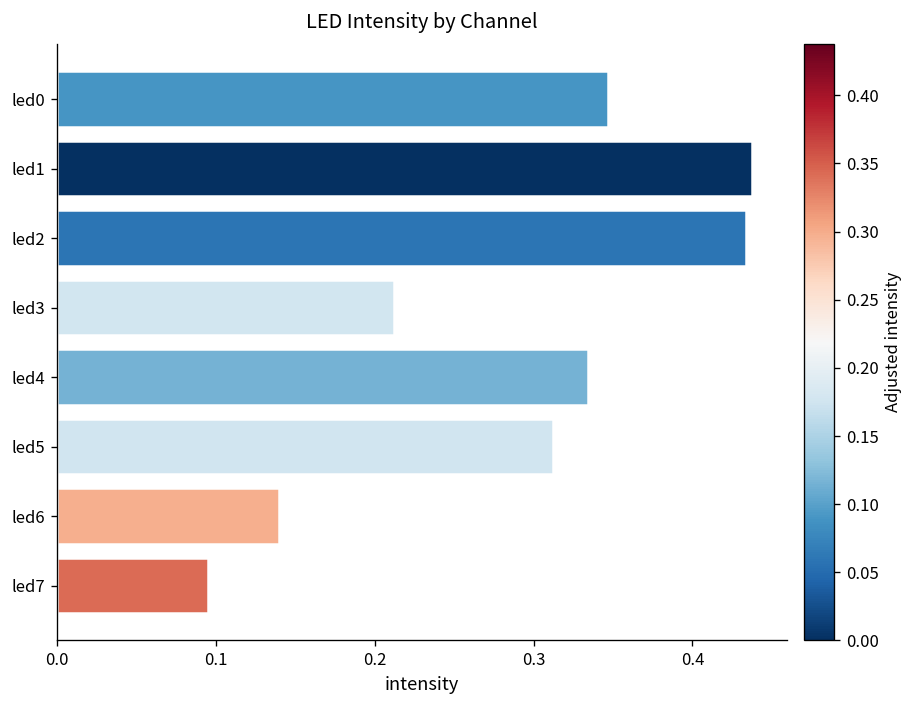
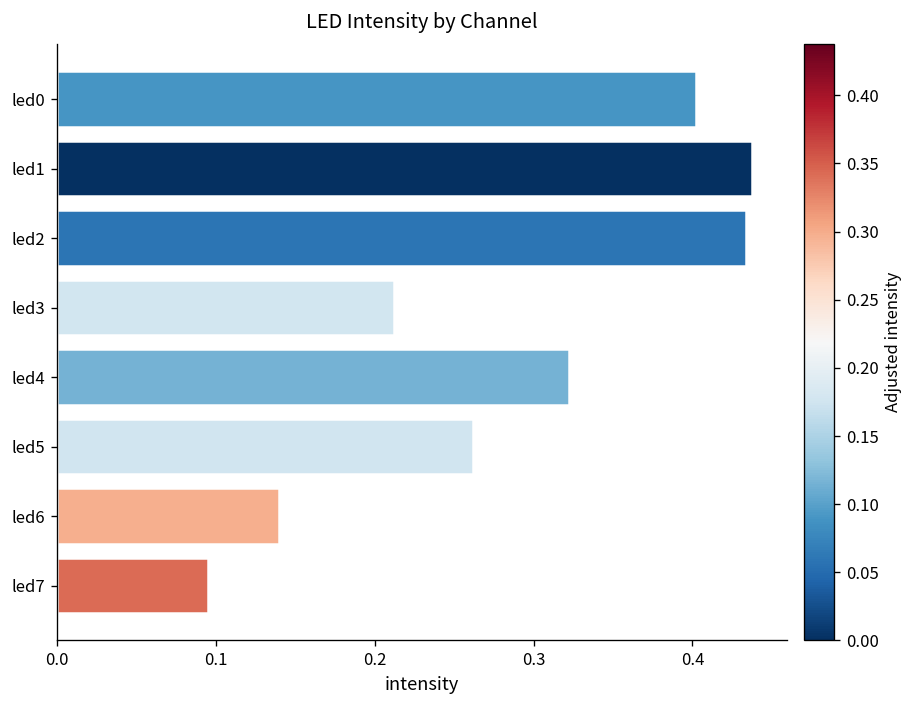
led0: 0.347 -> 0.402
led4: 0.334 -> 0.323
led5: 0.312 -> 0.262
